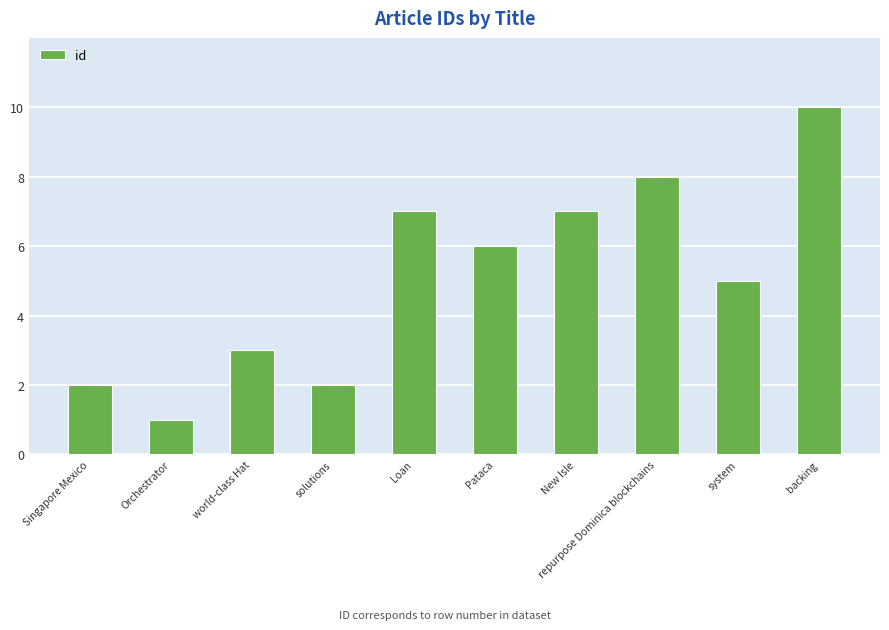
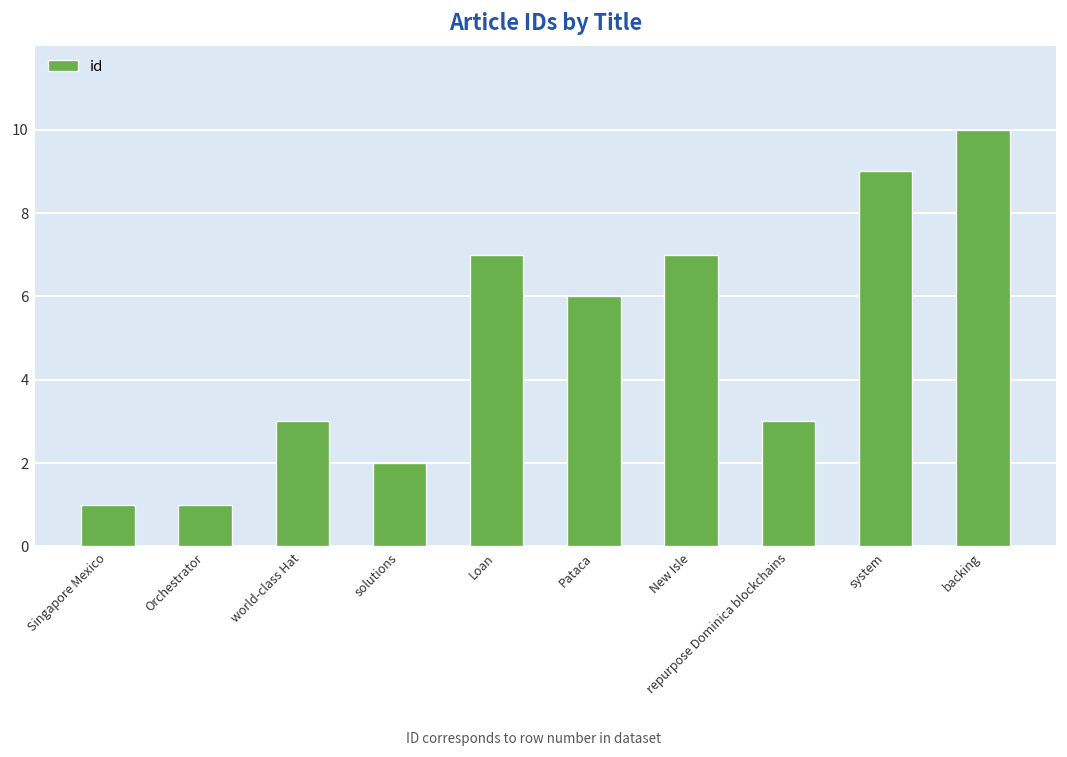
Singapore Mexico: 2 -> 1
repurpose Dominica blockchains: 8 -> 3
system: 5 -> 9
